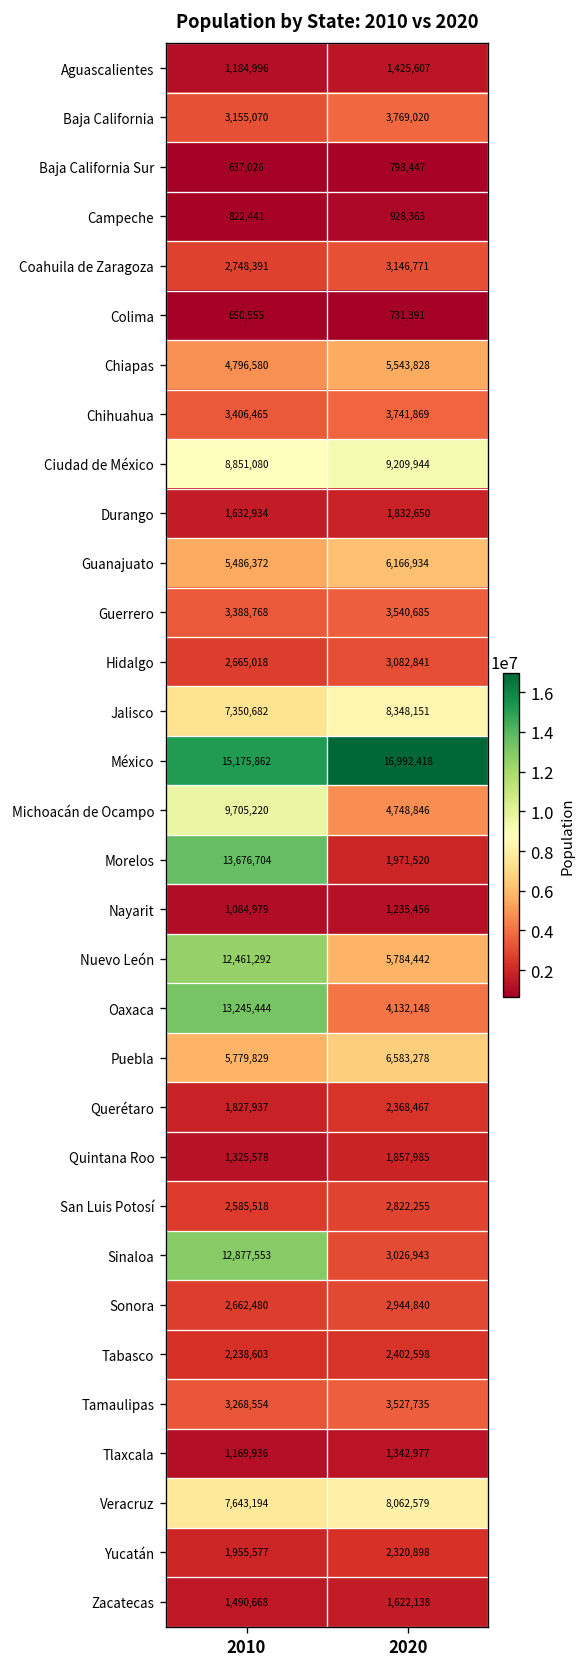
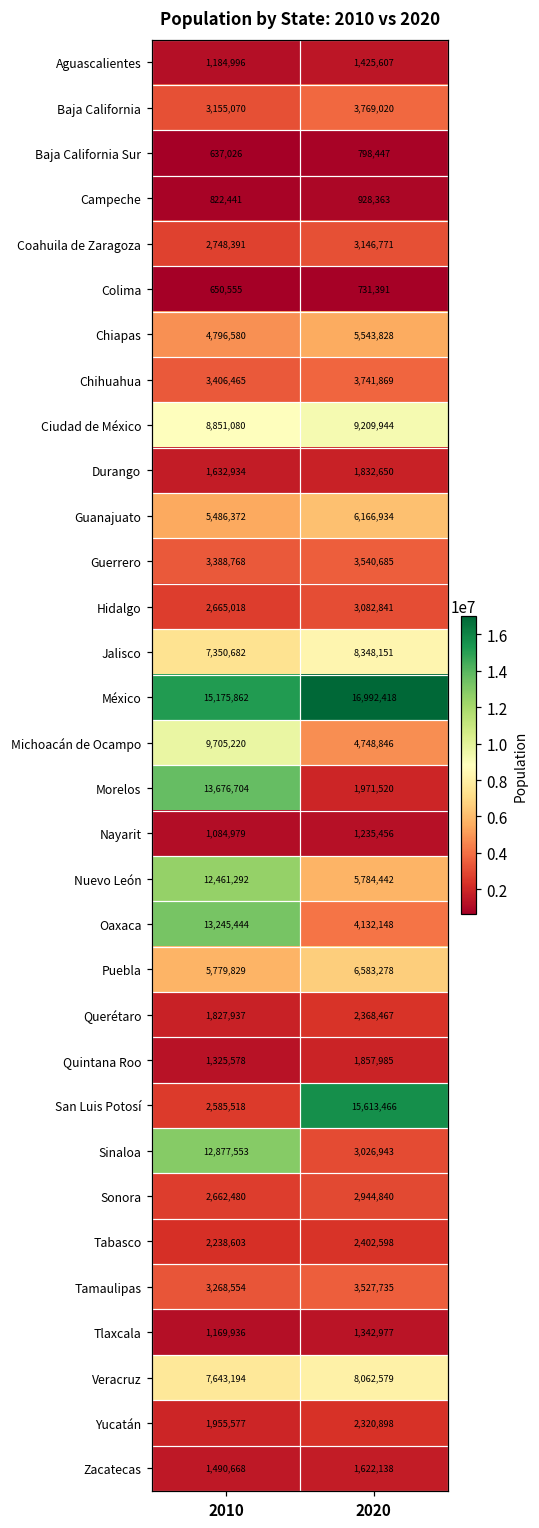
San Luis Potosí, 2020: 2,822,255 -> 15,613,466
